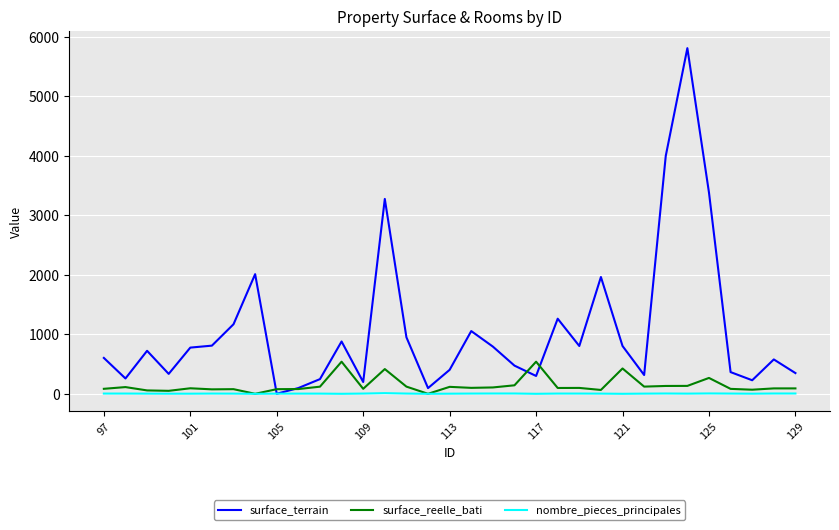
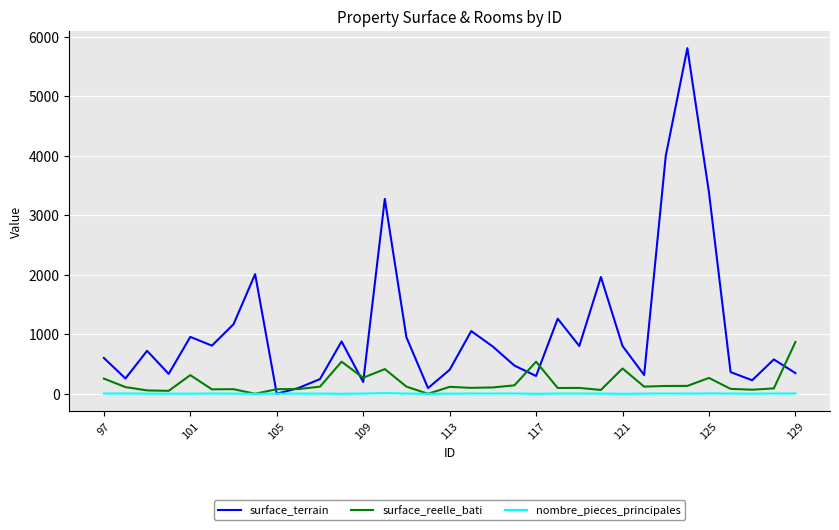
surface_reelle_bati, 97: 100 -> 300
surface_terrain, 101: 800 -> 1000
surface_reelle_bati, 101: 100 -> 300
surface_reelle_bati, 109: 100 -> 300
surface_reelle_bati, 129: 100 -> 900
